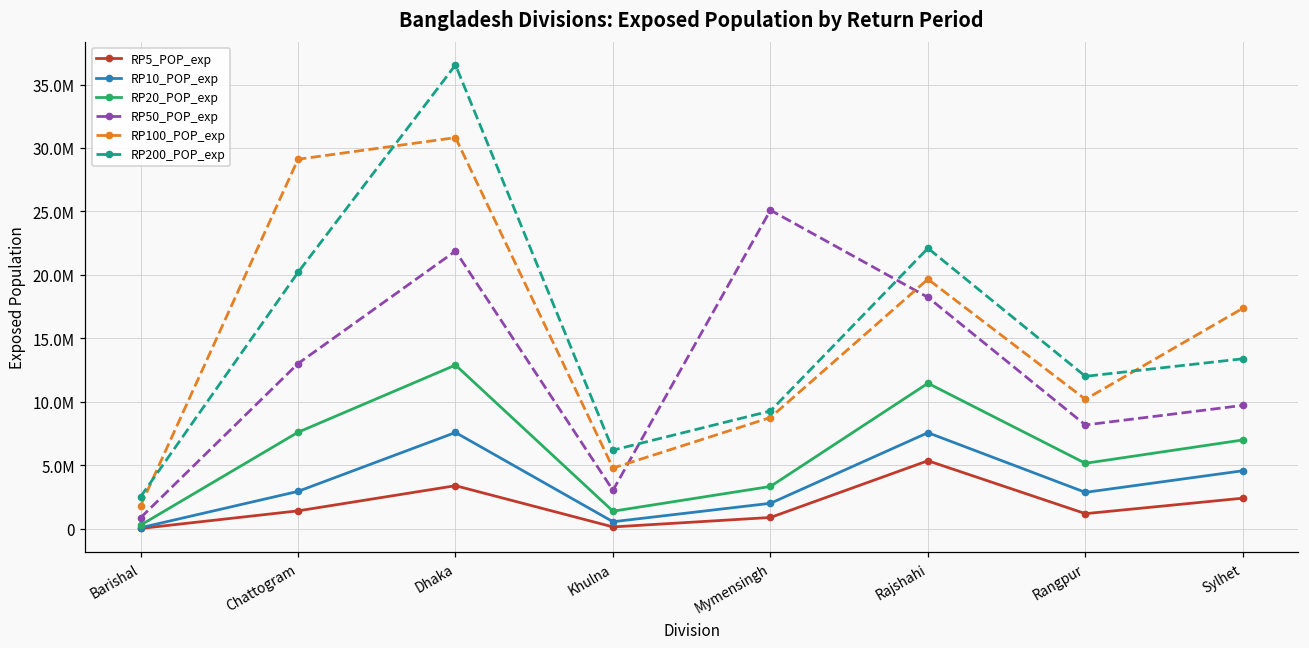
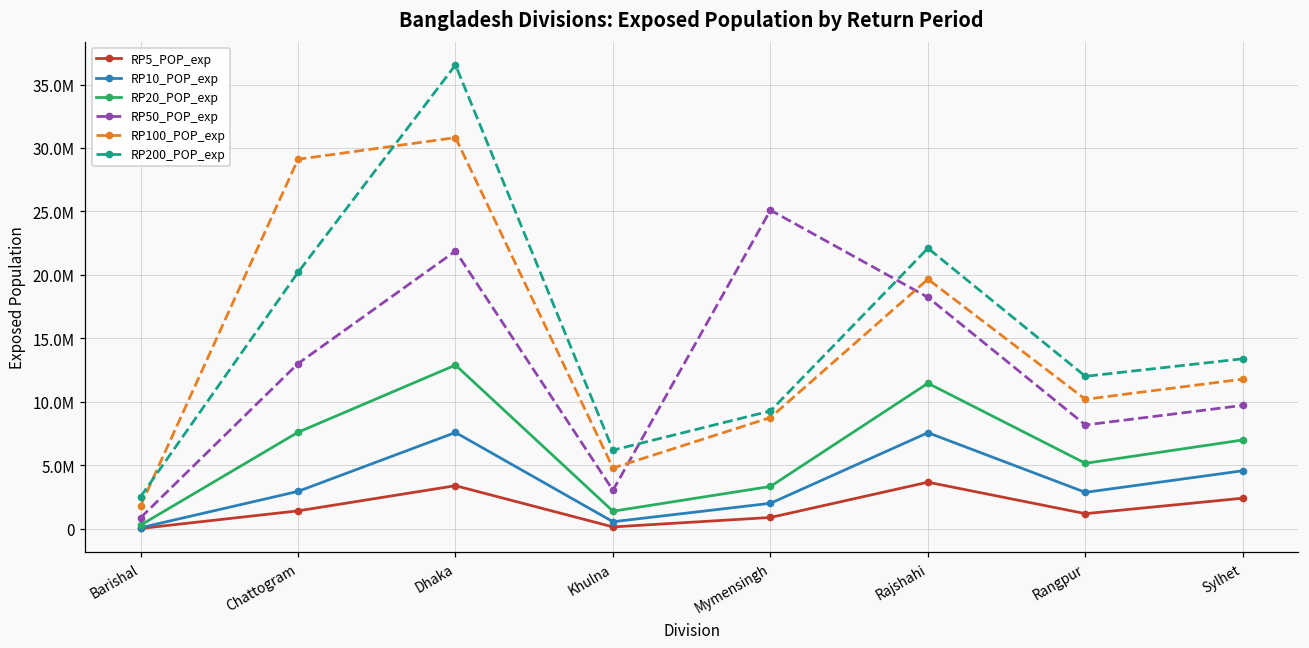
RP5_POP_exp, Rajshahi: 5300000 -> 3700000
RP100_POP_exp, Sylhet: 17400000 -> 11800000
